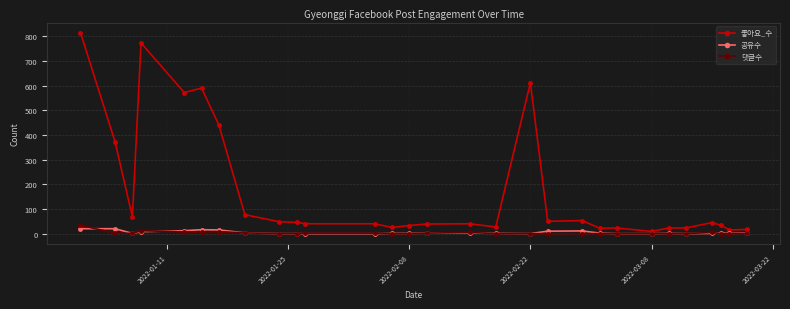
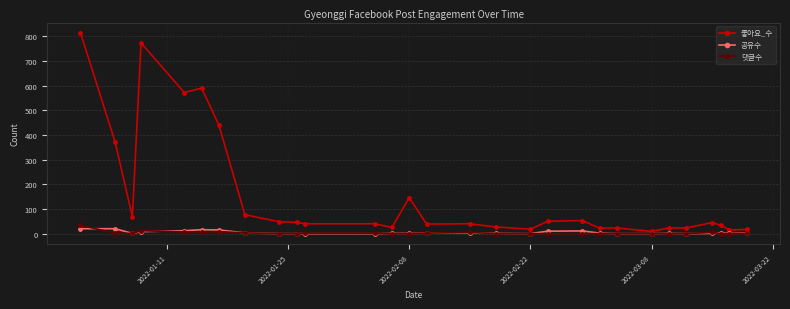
좋아요_수, 2022-02-08: 30 -> 150
좋아요_수, 2022-02-22: 610 -> 20
